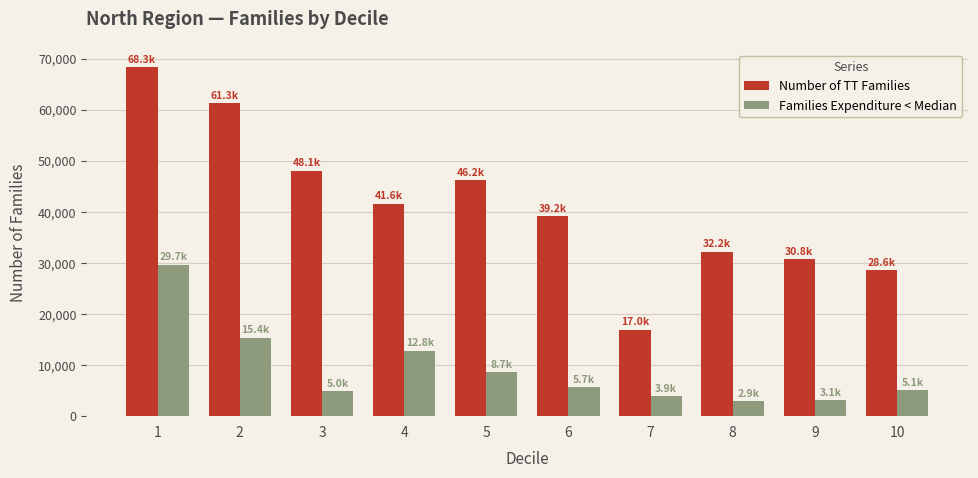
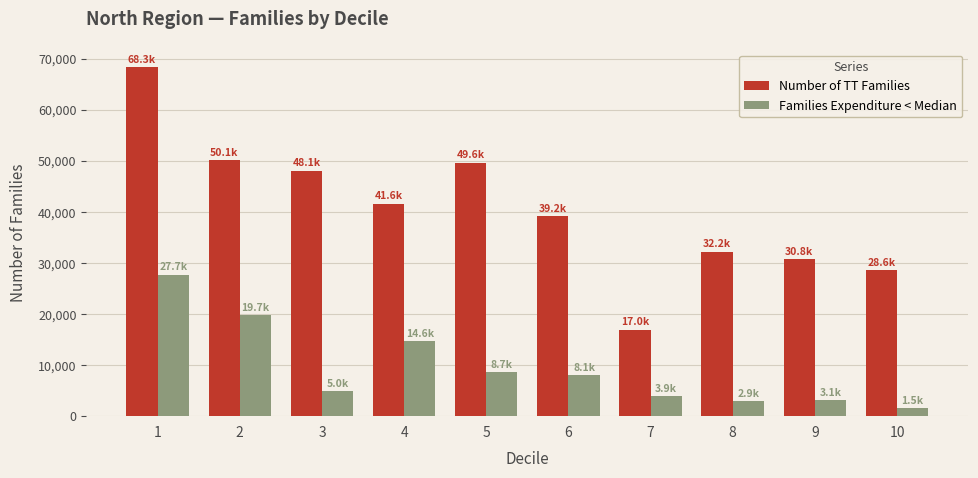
Families Expenditure < Median, 1: 29.7k -> 27.7k
Number of TT Families, 2: 61.3k -> 50.1k
Families Expenditure < Median, 2: 15.4k -> 19.7k
Families Expenditure < Median, 4: 12.8k -> 14.6k
Number of TT Families, 5: 46.2k -> 49.6k
Families Expenditure < Median, 6: 5.7k -> 8.1k
Families Expenditure < Median, 10: 5.1k -> 1.5k
